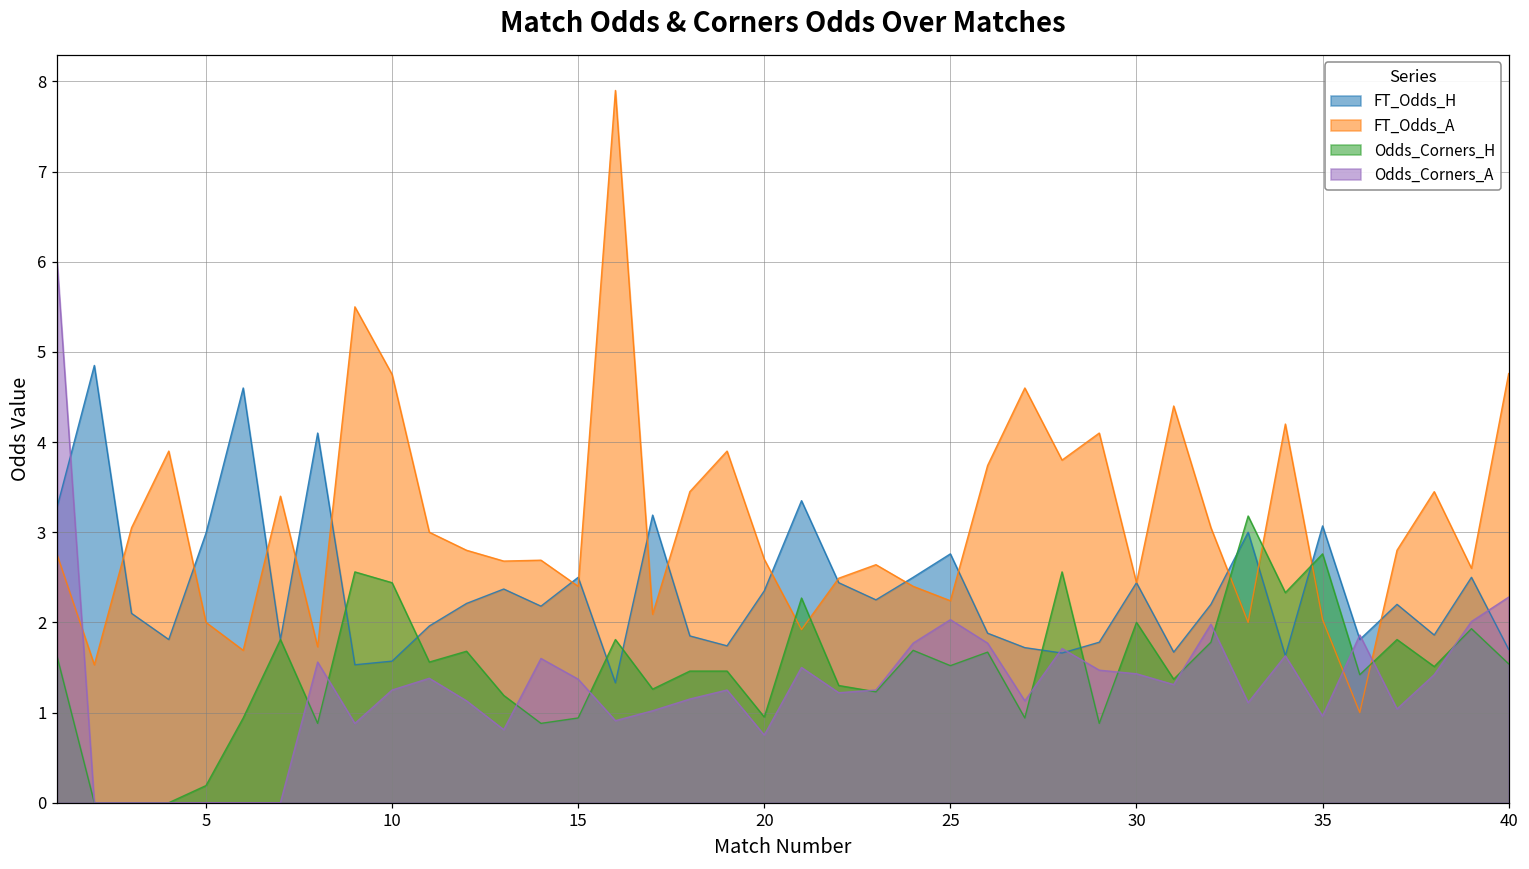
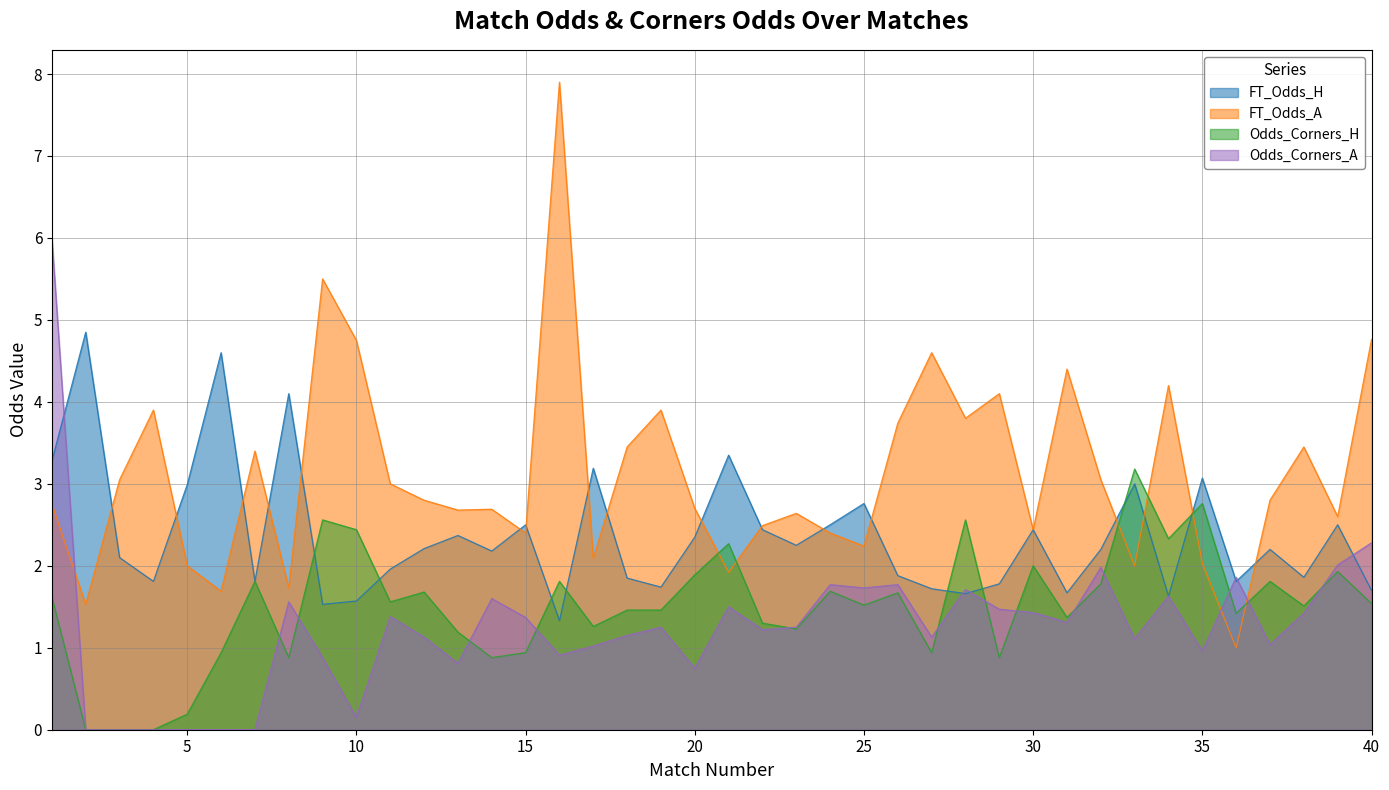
Odds_Corners_A, 10: 1.3 -> 0.2
Odds_Corners_H, 20: 1.0 -> 1.9
Odds_Corners_A, 25: 2.0 -> 1.7
